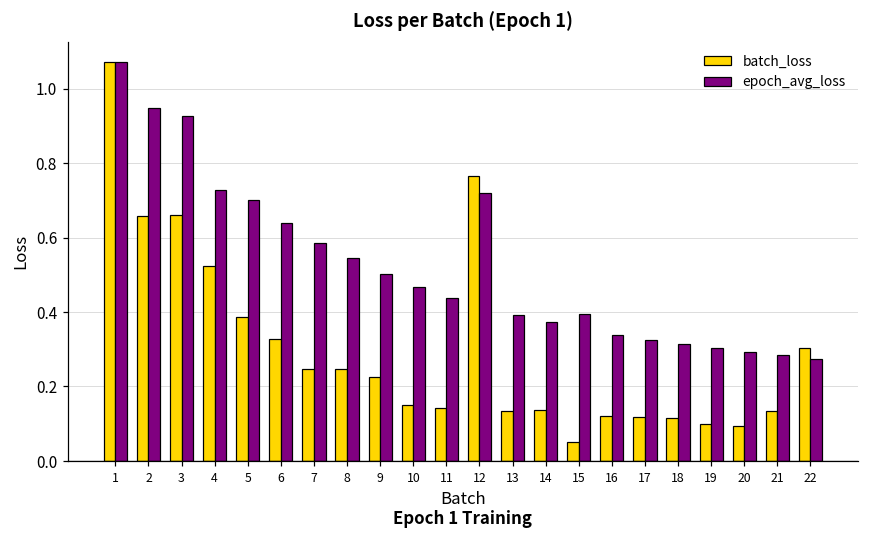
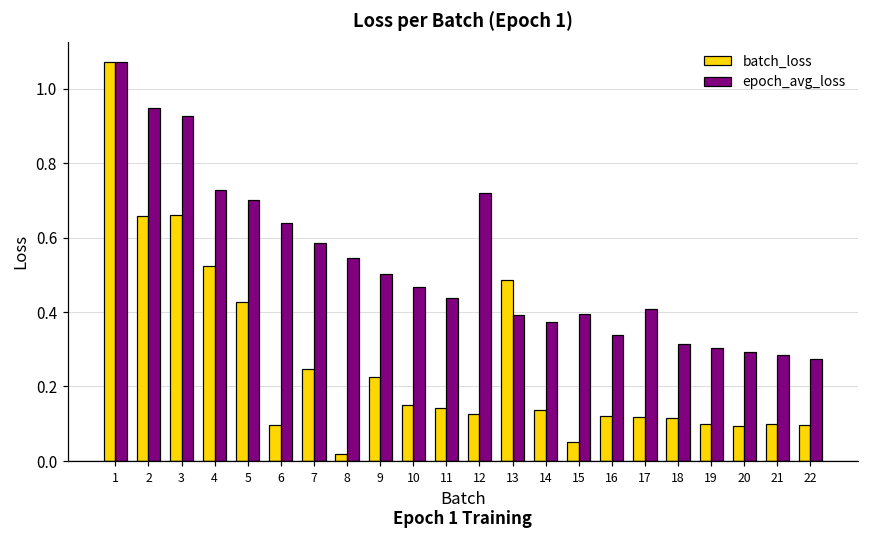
batch_loss, 5: 0.39 -> 0.43
batch_loss, 6: 0.33 -> 0.10
batch_loss, 8: 0.25 -> 0.02
batch_loss, 12: 0.76 -> 0.13
batch_loss, 13: 0.14 -> 0.49
epoch_avg_loss, 17: 0.33 -> 0.41
batch_loss, 21: 0.13 -> 0.10
batch_loss, 22: 0.30 -> 0.10
